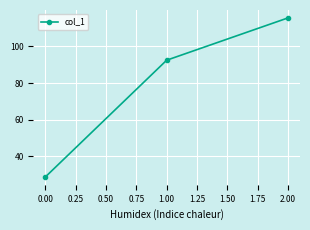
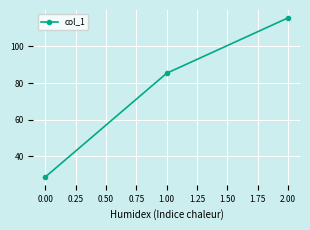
1.00: 92 -> 85
